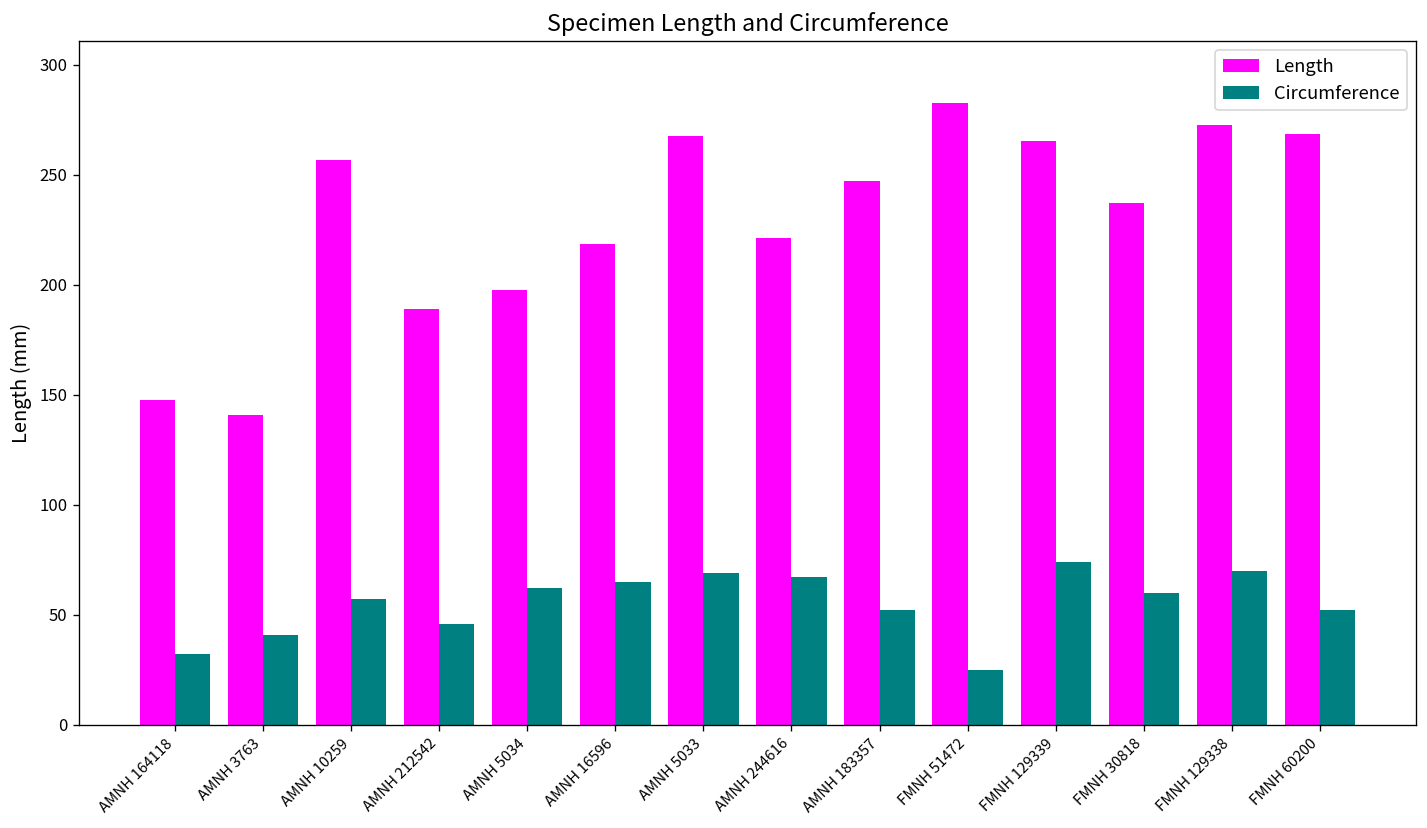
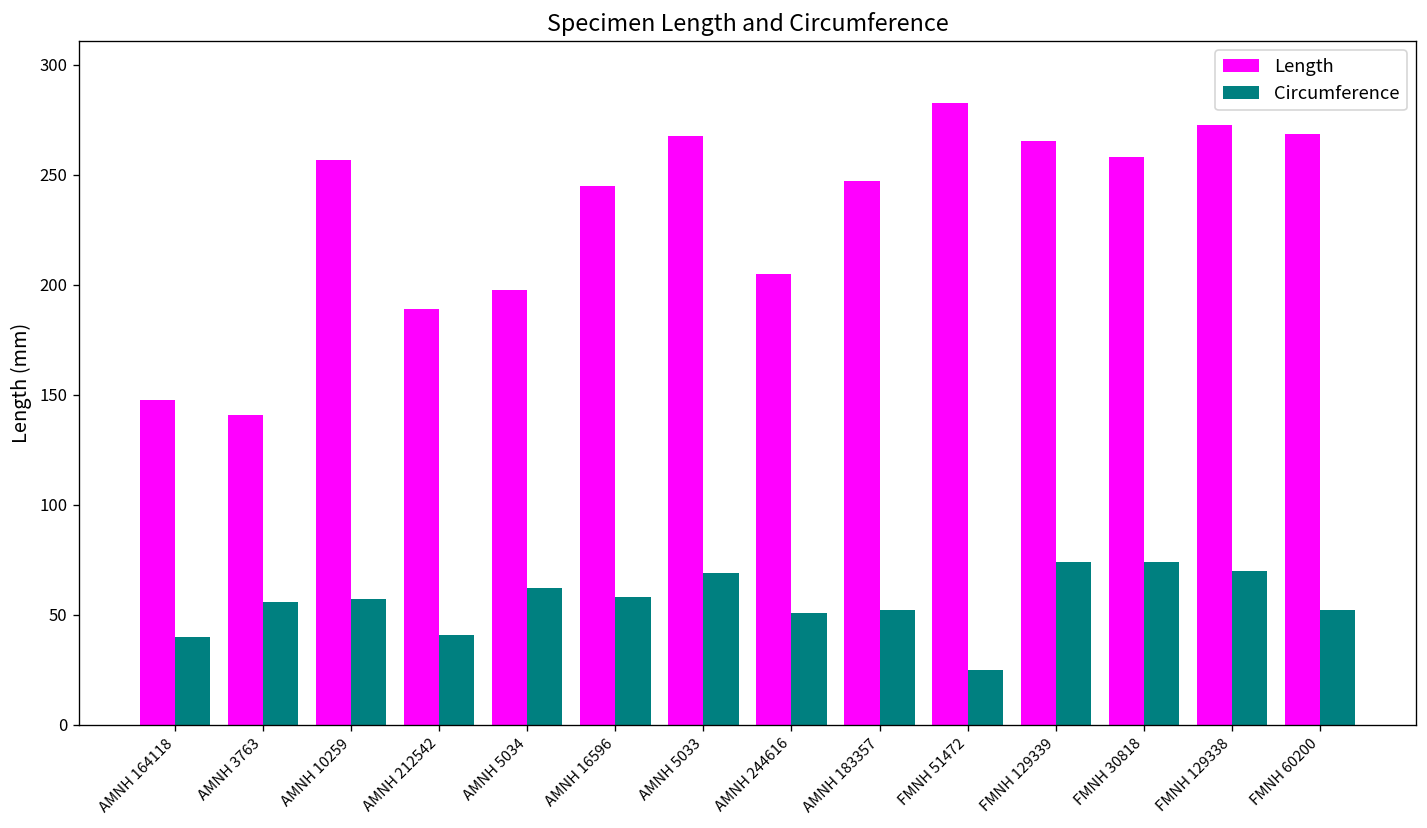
Circumference, AMNH 164118: 32 -> 40
Circumference, AMNH 3763: 41 -> 56
Circumference, AMNH 212542: 46 -> 41
Length, AMNH 16596: 219 -> 245
Circumference, AMNH 16596: 65 -> 58
Length, AMNH 244616: 221 -> 205
Circumference, AMNH 244616: 67 -> 51
Length, FMNH 30818: 237 -> 258
Circumference, FMNH 30818: 60 -> 74
